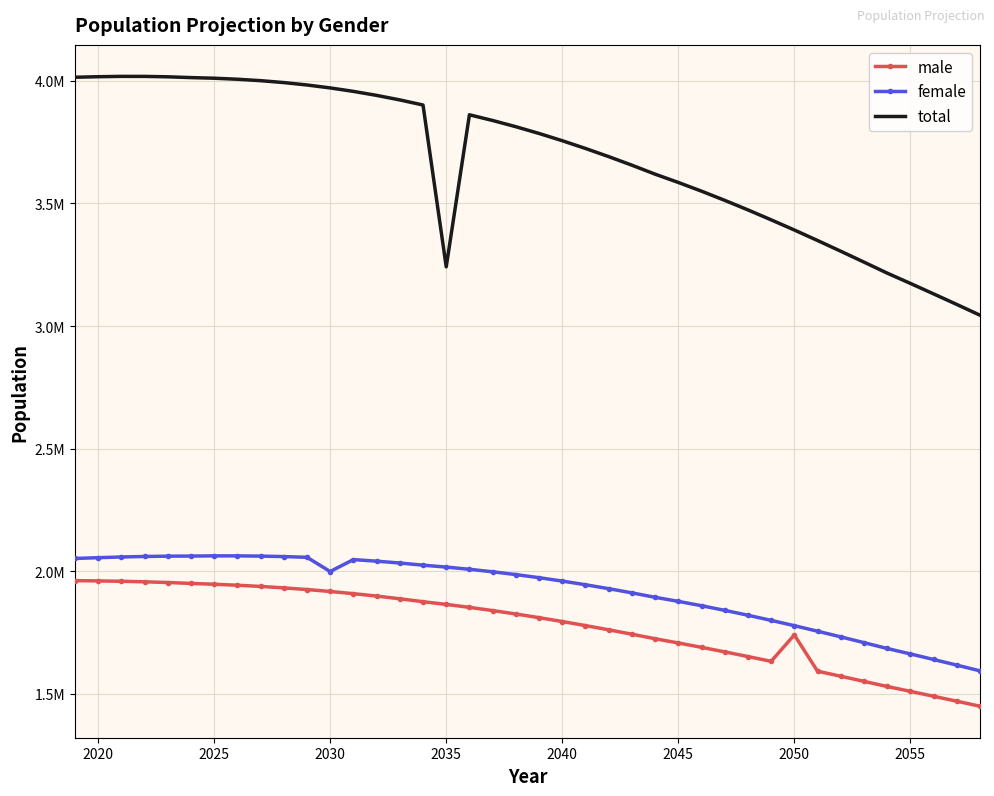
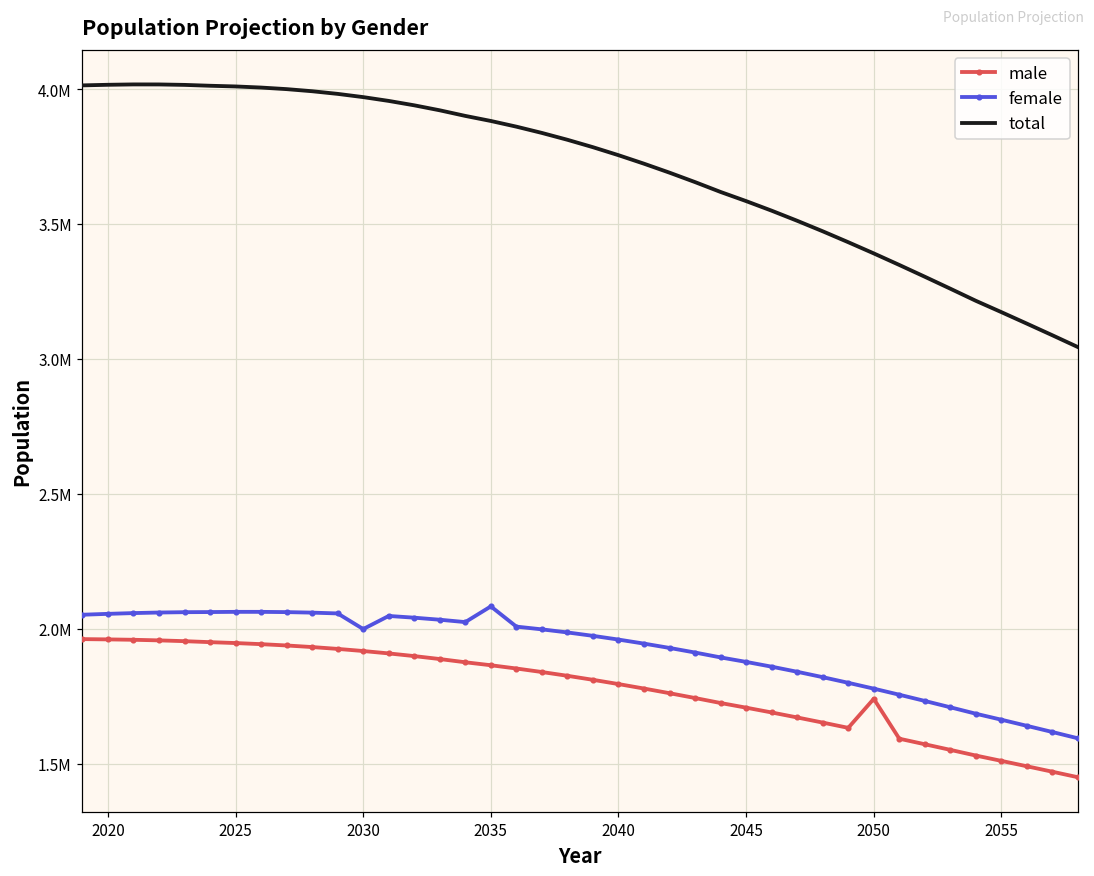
female, 2035: 2020000 -> 2080000
total, 2035: 3240000 -> 3880000
